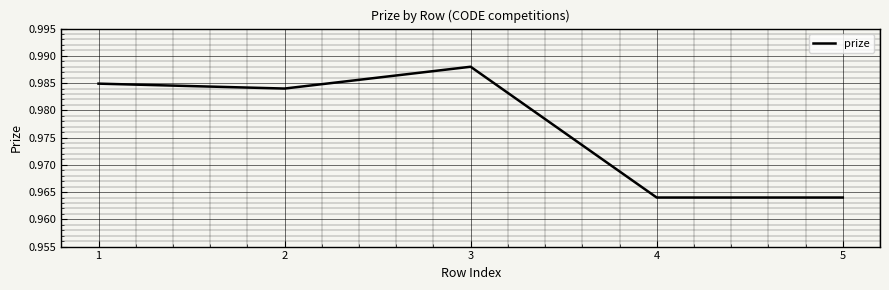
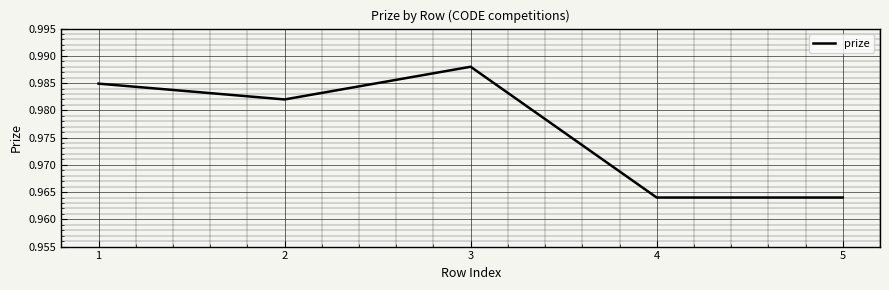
2: 0.984 -> 0.982
